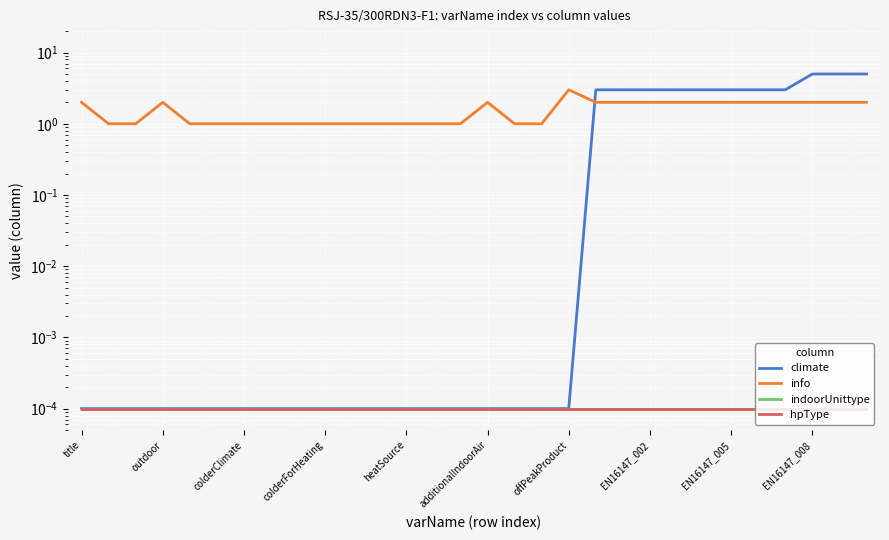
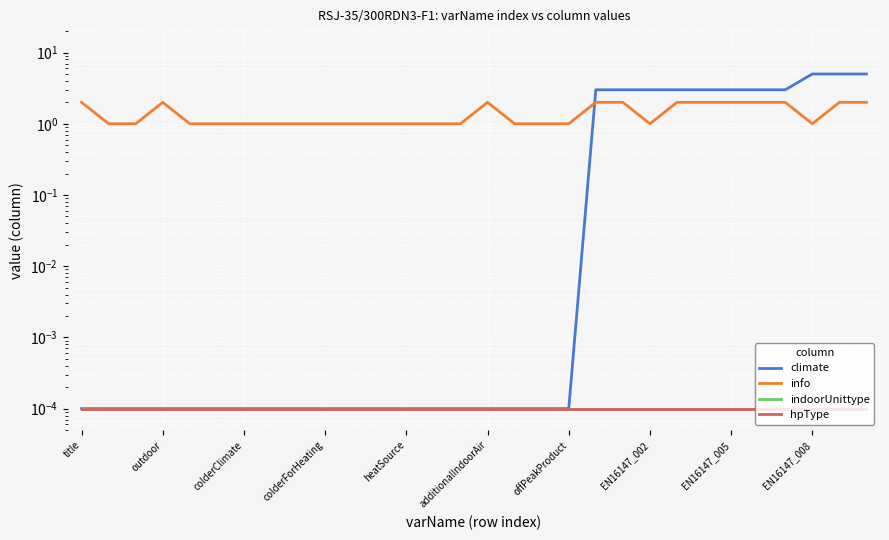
info, offPeakProduct: 3 -> 1
info, EN16147_002: 2 -> 1
info, EN16147_008: 2 -> 1
